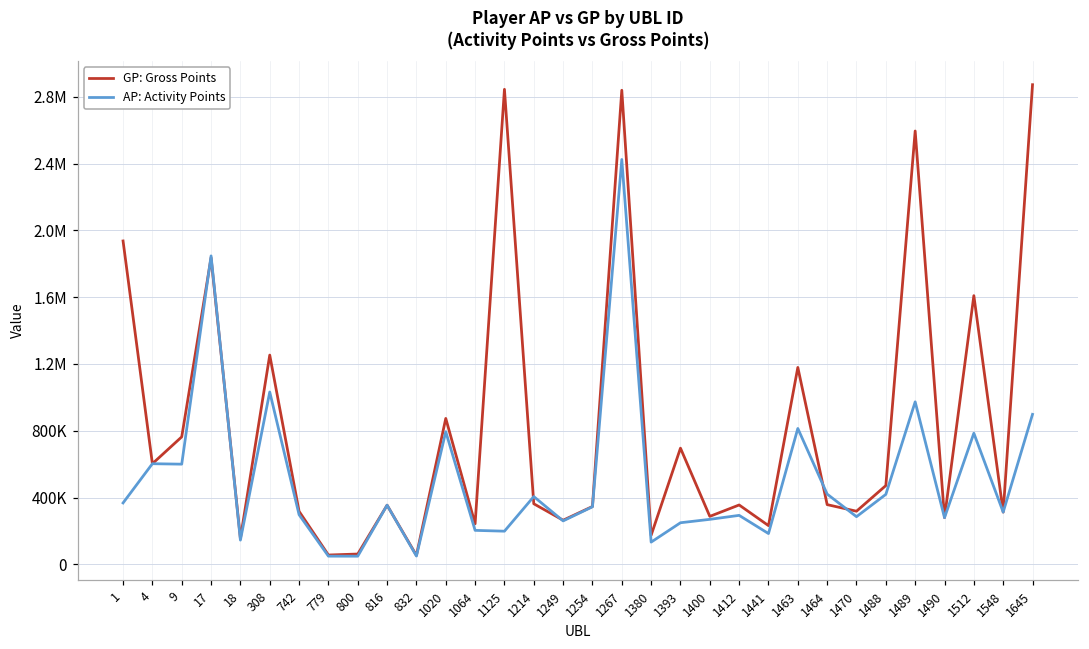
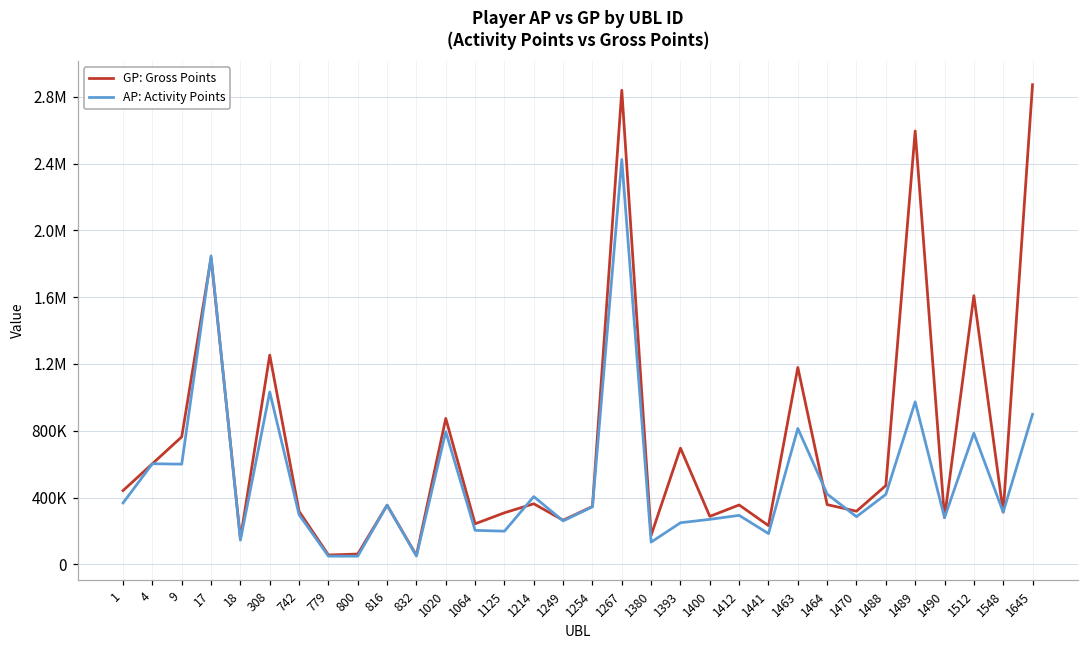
GP: Gross Points, 1: 1940000 -> 440000
GP: Gross Points, 1125: 2840000 -> 310000
